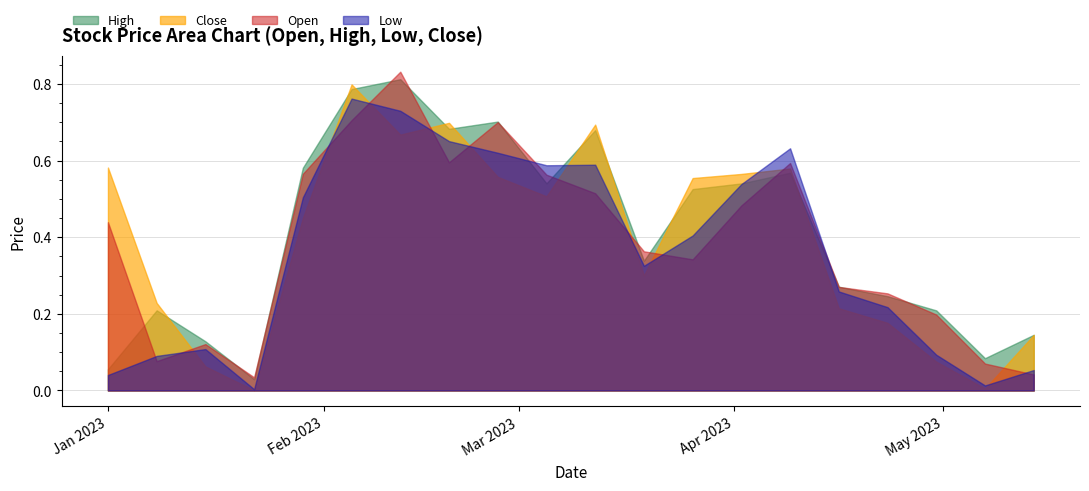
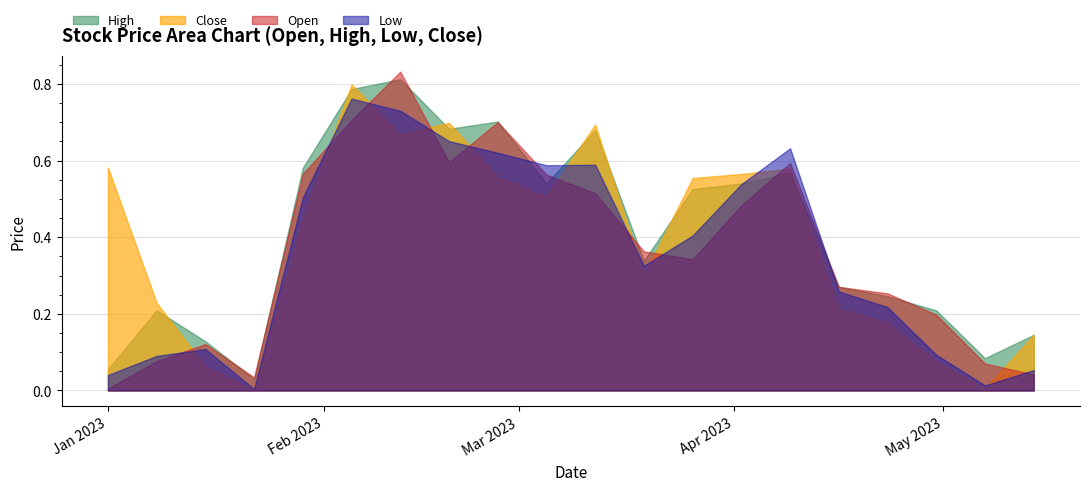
Open, Jan 2023: 0.44 -> 0.00
